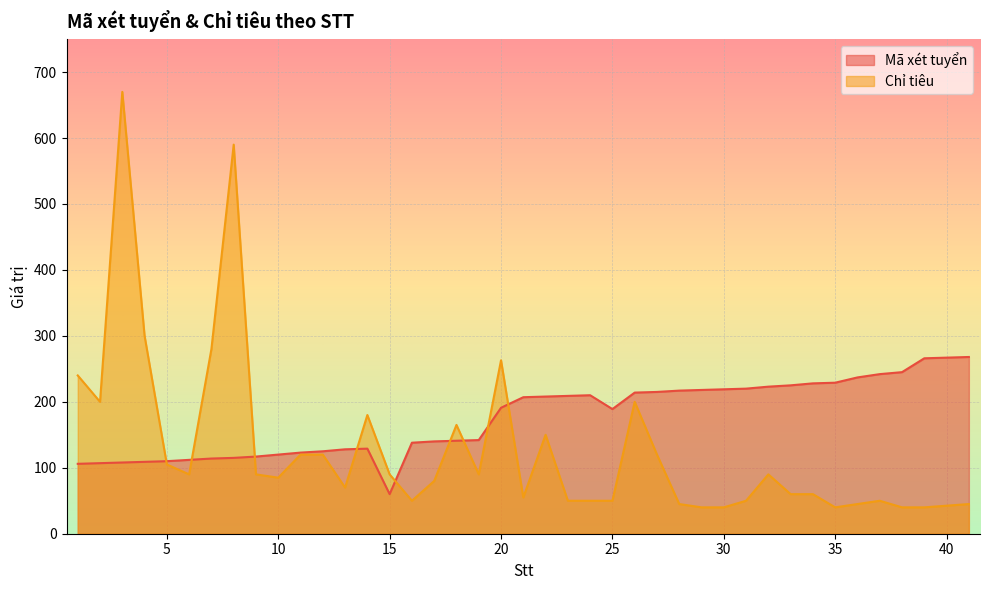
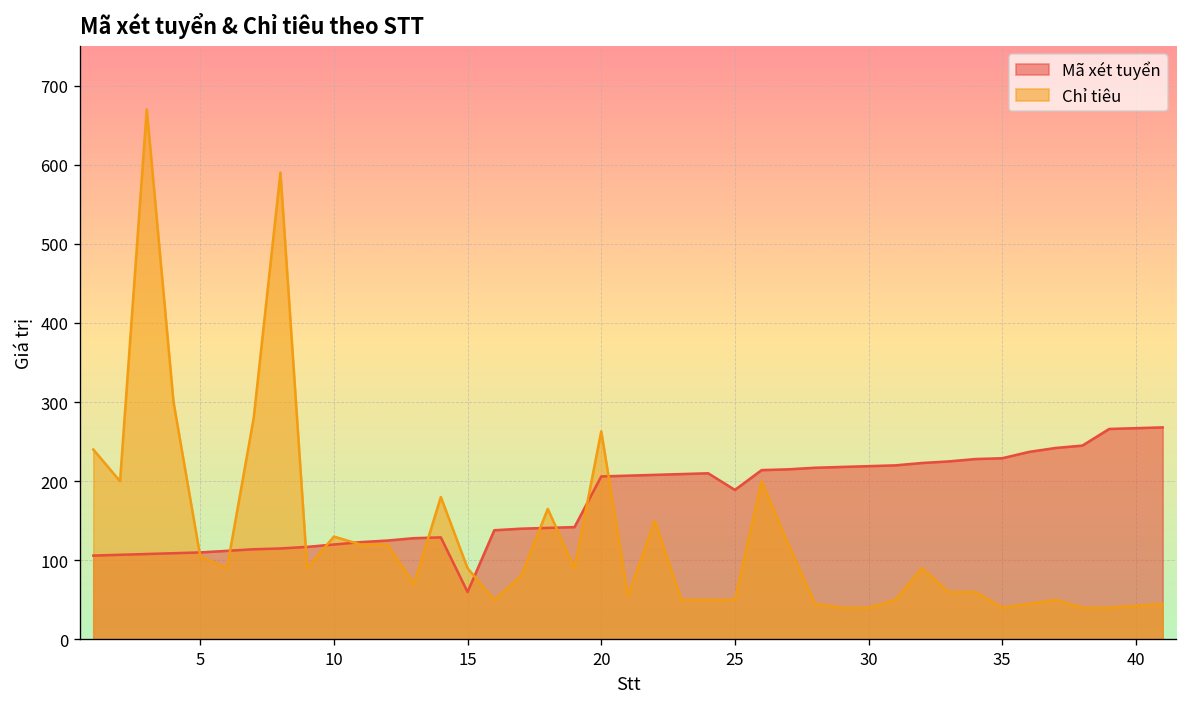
Chỉ tiêu, 10: 90 -> 130
Mã xét tuyển, 20: 190 -> 210
